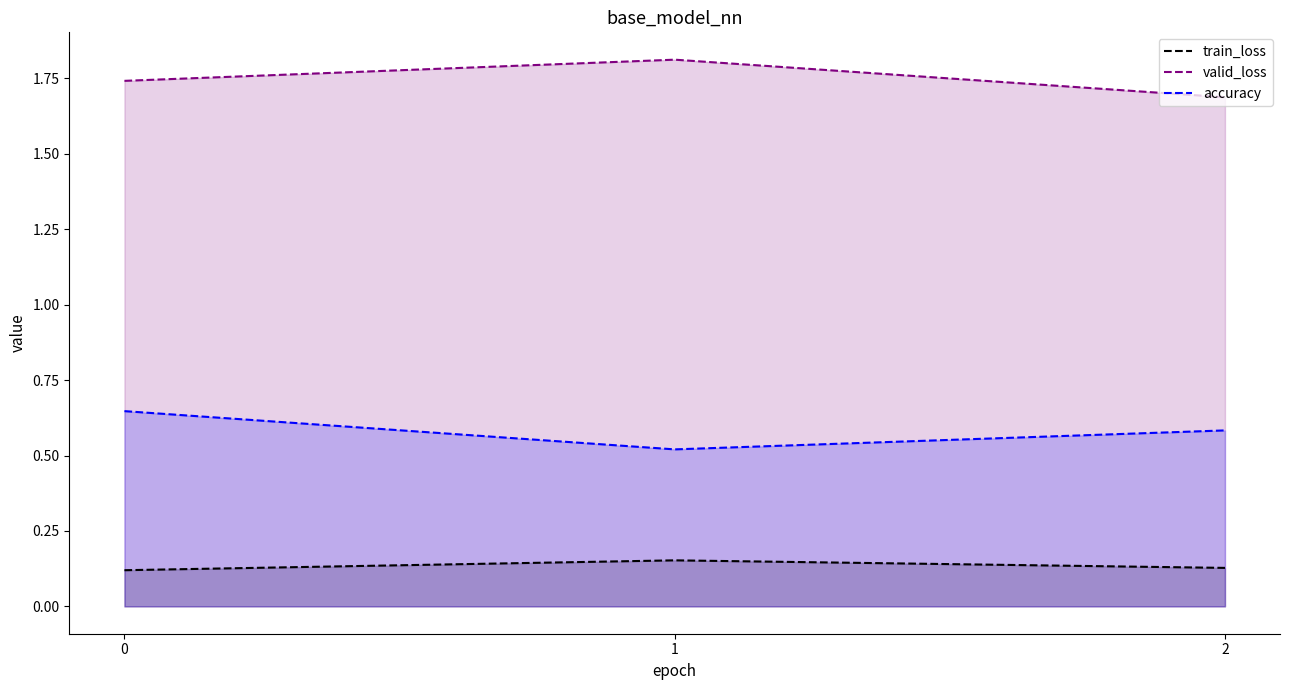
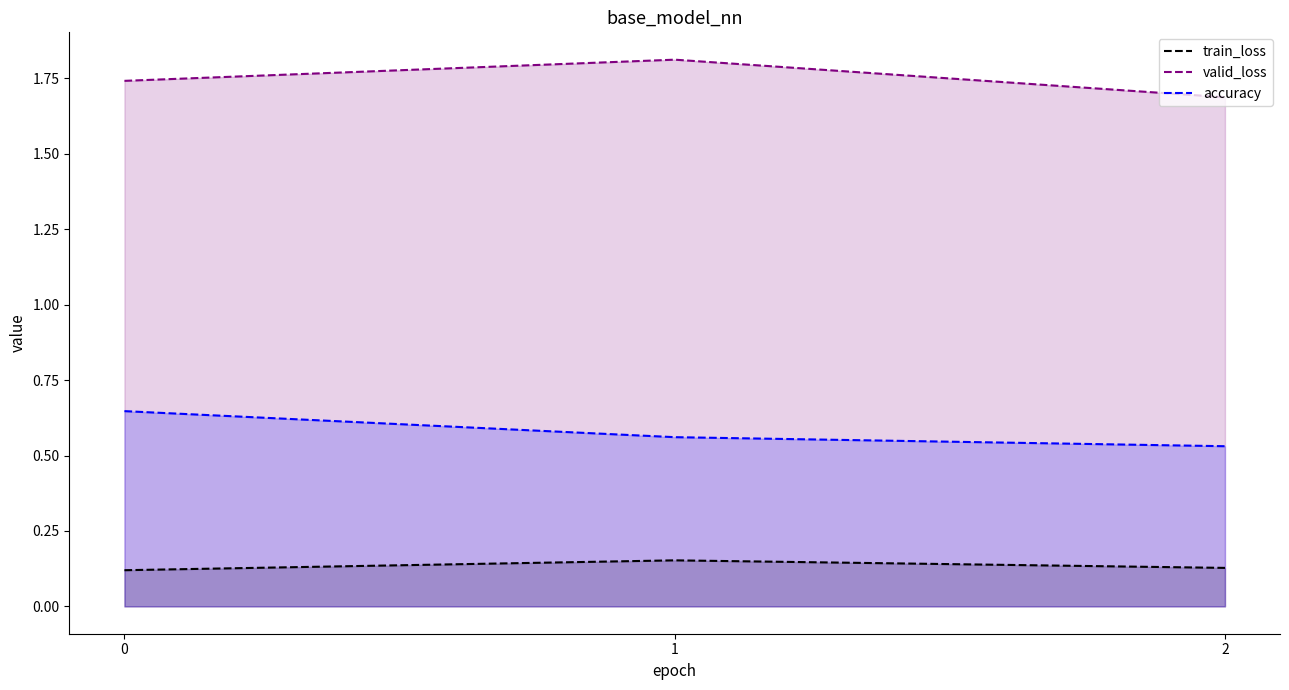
accuracy, 1: 0.52 -> 0.56
accuracy, 2: 0.58 -> 0.53
